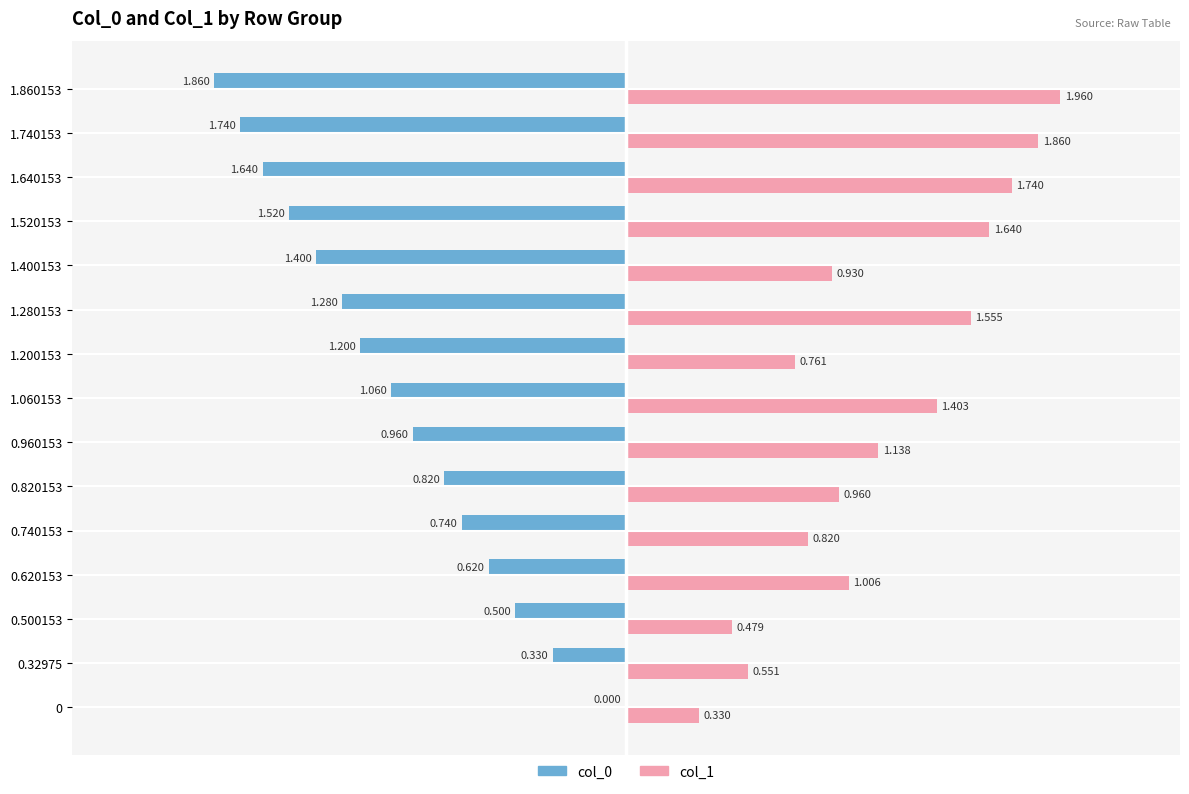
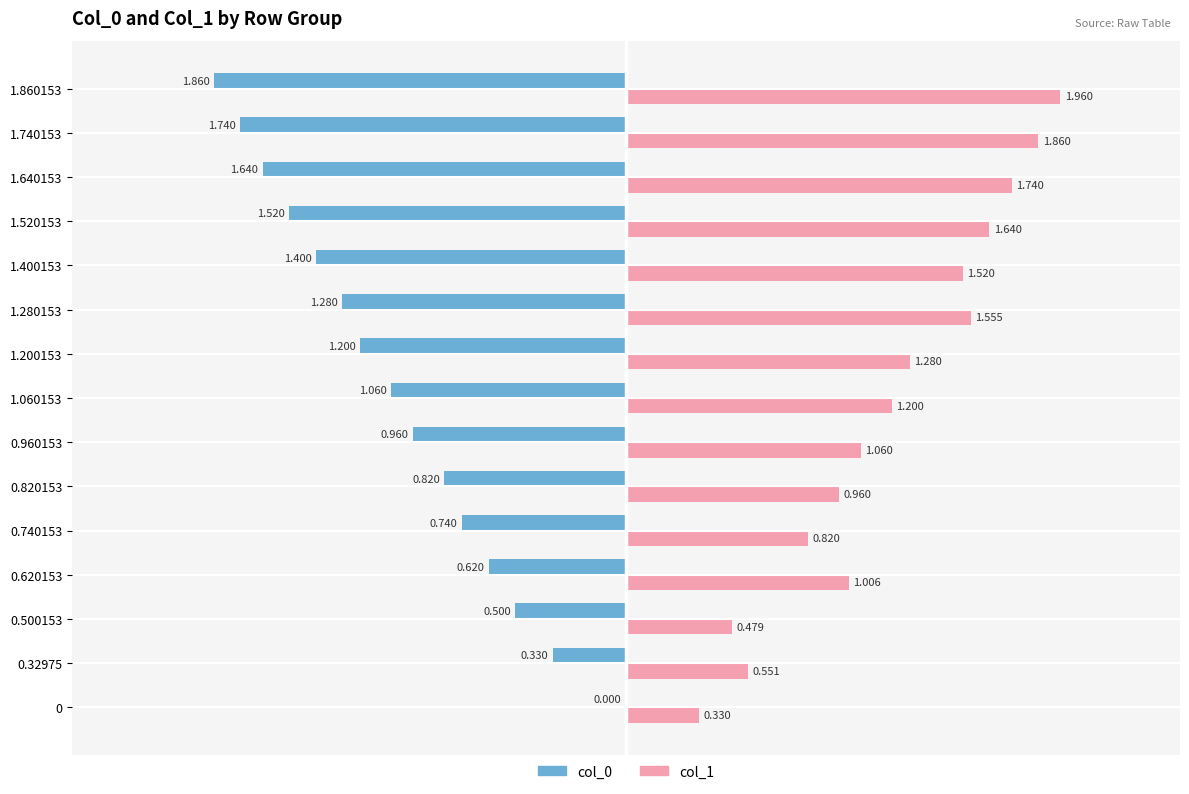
col_1, 1.400153: 0.930 -> 1.520
col_1, 1.200153: 0.761 -> 1.280
col_1, 1.060153: 1.403 -> 1.200
col_1, 0.960153: 1.138 -> 1.060
